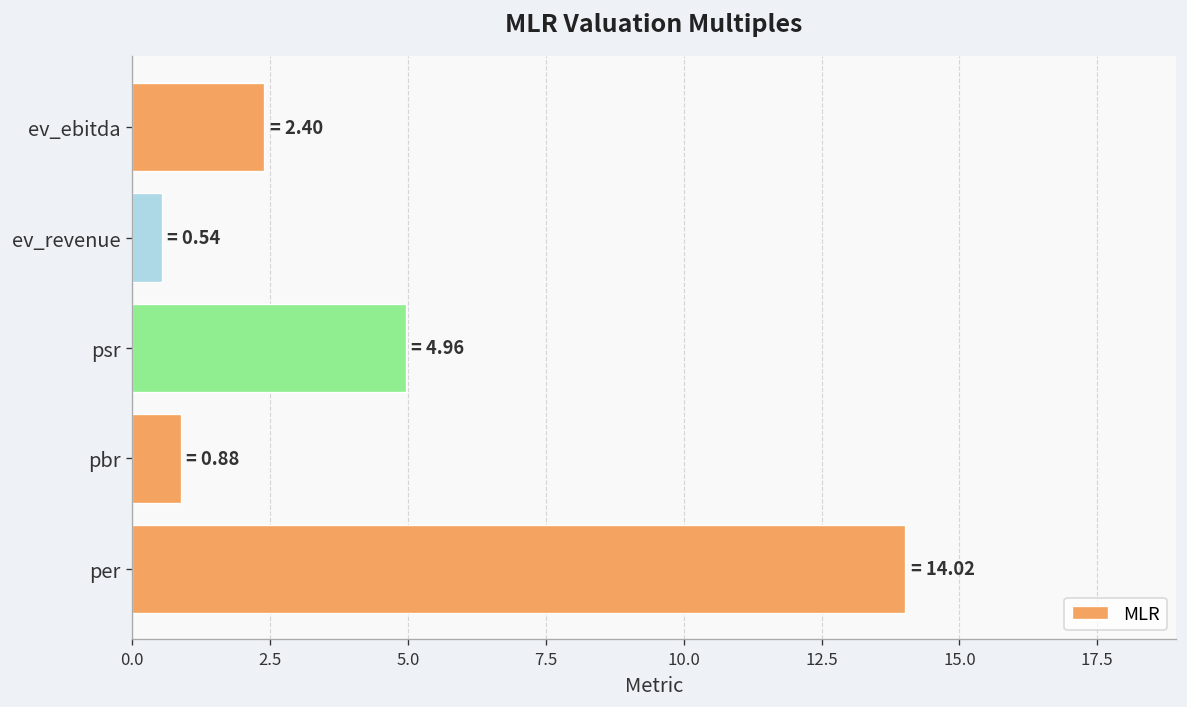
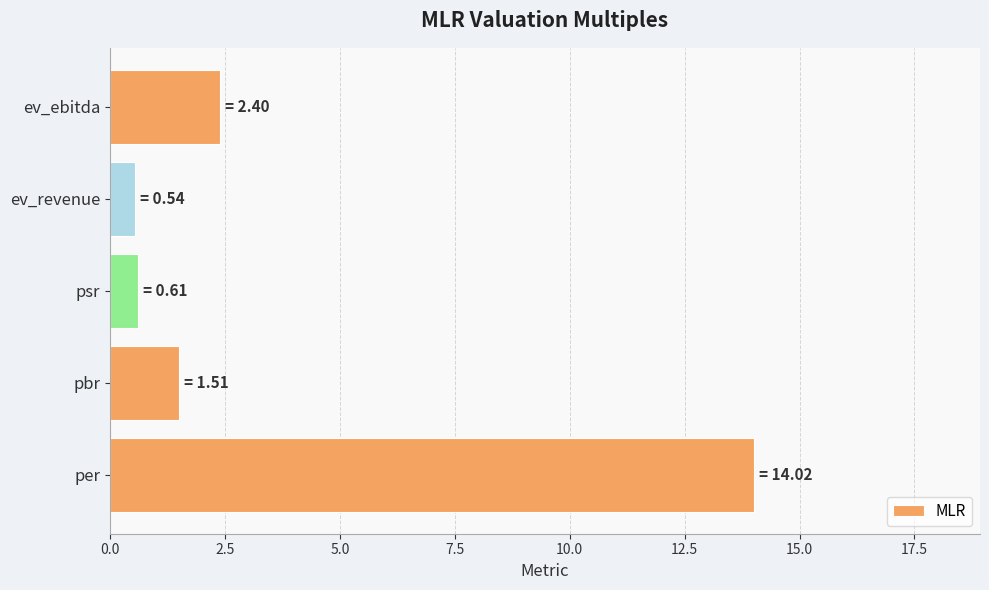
psr: 4.96 -> 0.61
pbr: 0.88 -> 1.51
